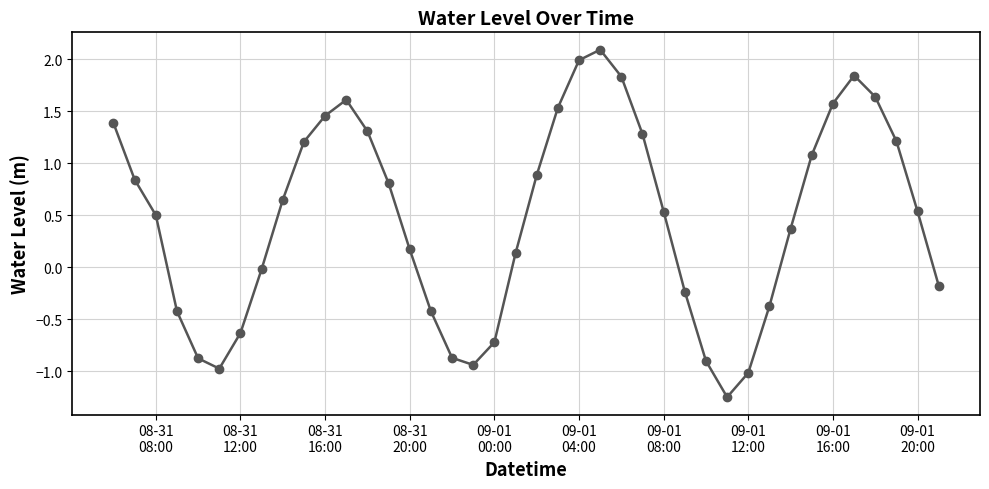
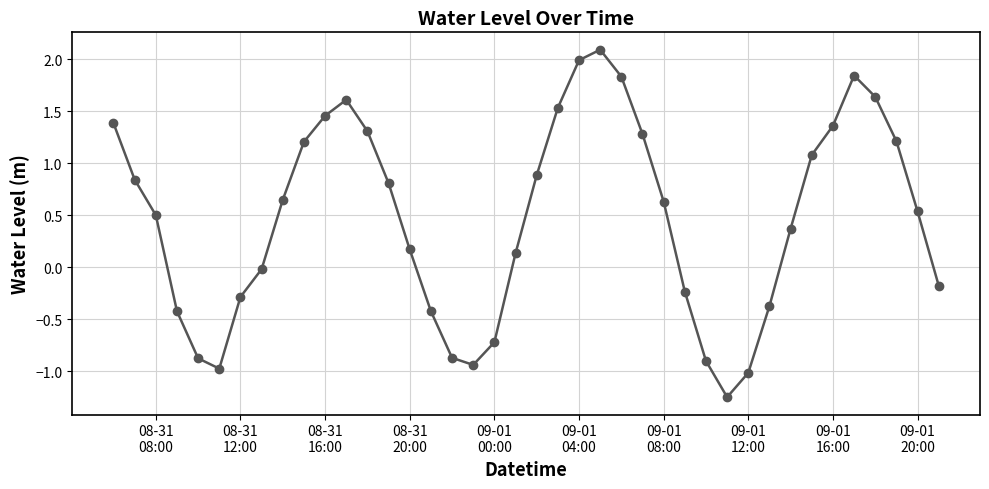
08-31 12:00: -0.63 -> -0.29
09-01 08:00: 0.54 -> 0.63
09-01 16:00: 1.58 -> 1.36
